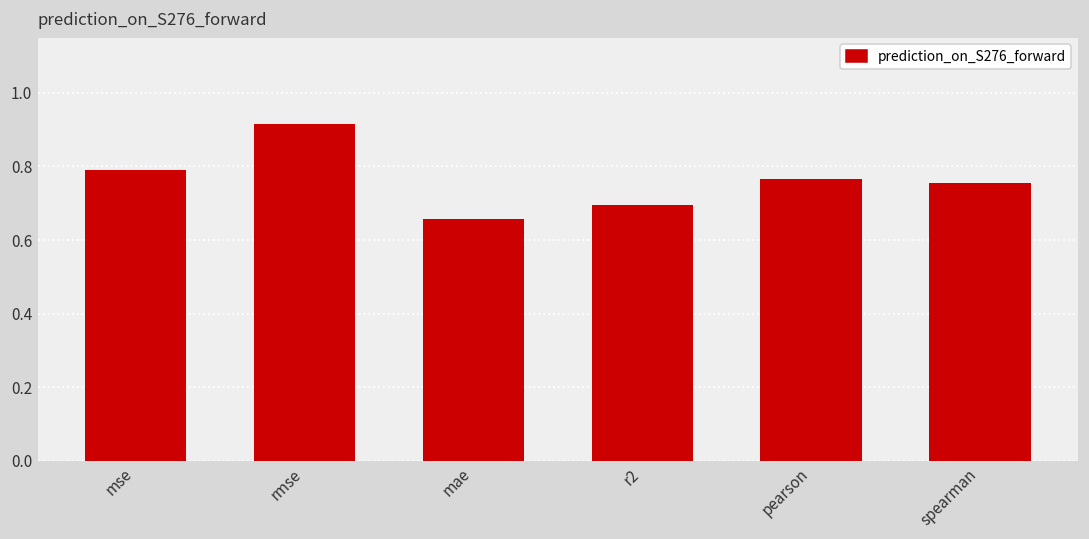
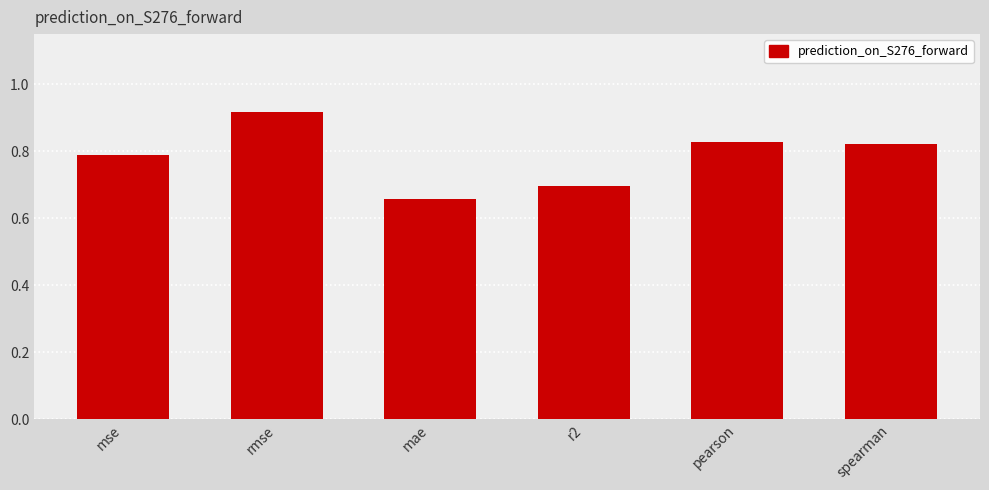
pearson: 0.76 -> 0.83
spearman: 0.76 -> 0.82
